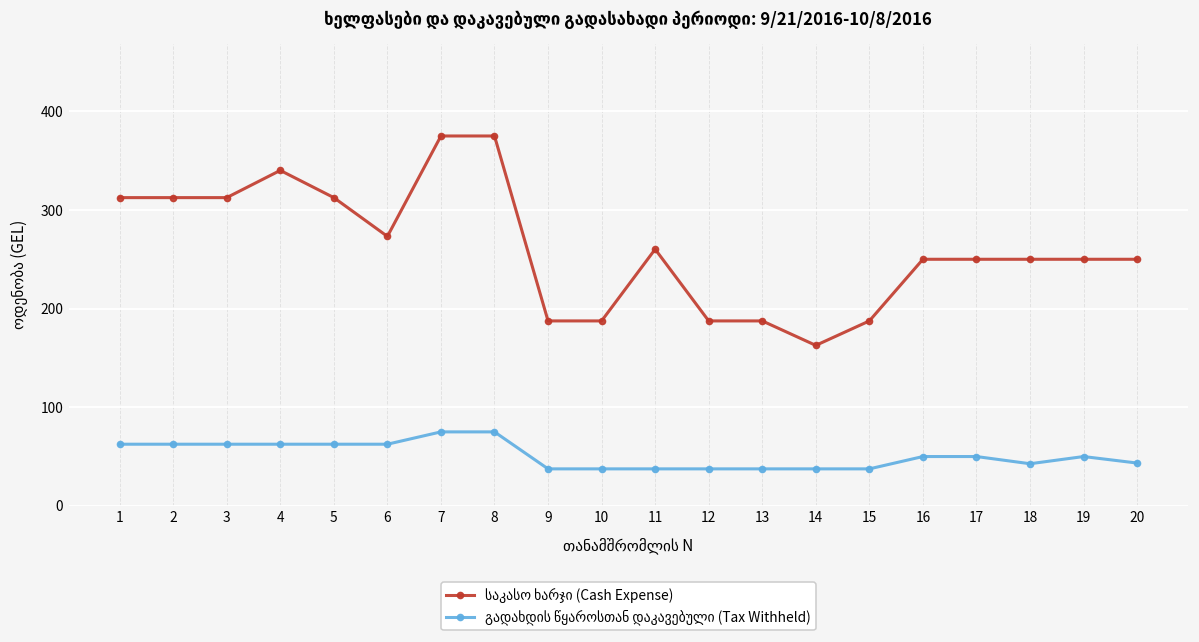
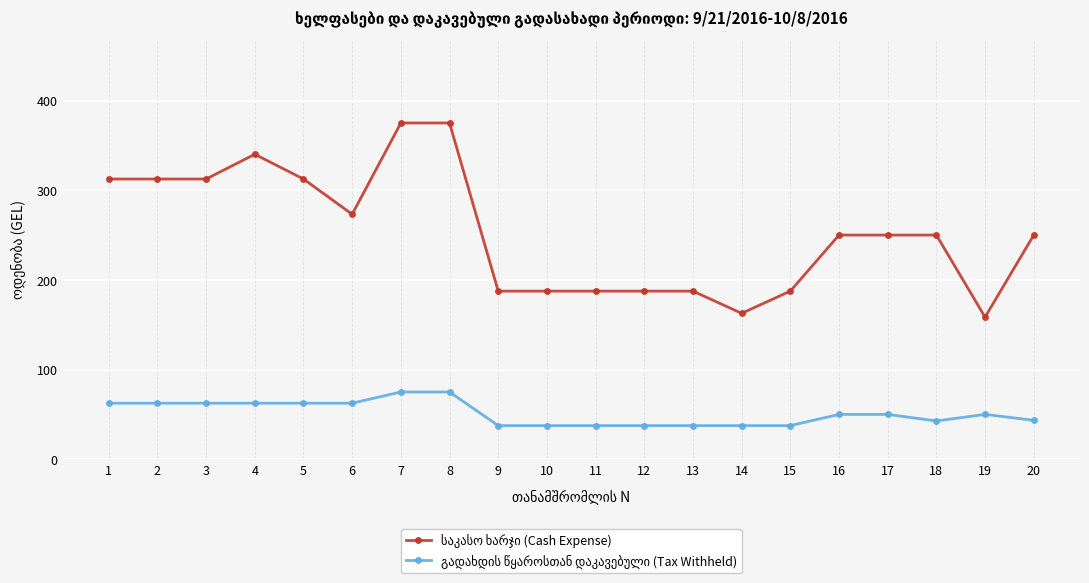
საკასო ხარჯი (Cash Expense), 11: 260 -> 190
საკასო ხარჯი (Cash Expense), 19: 250 -> 160
